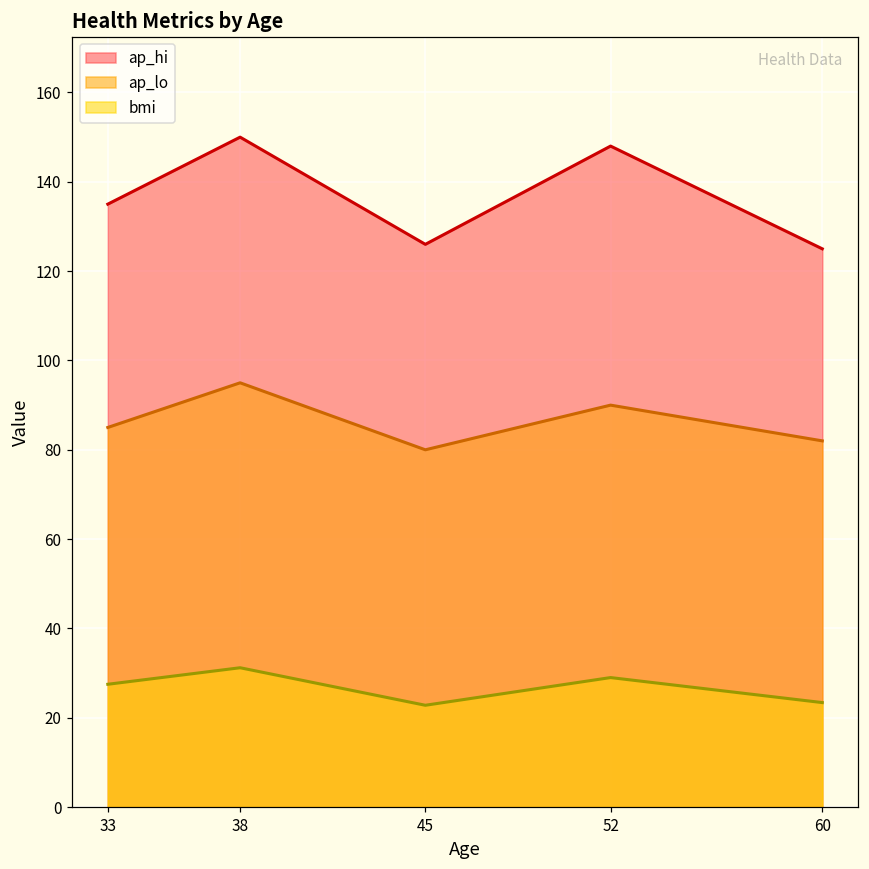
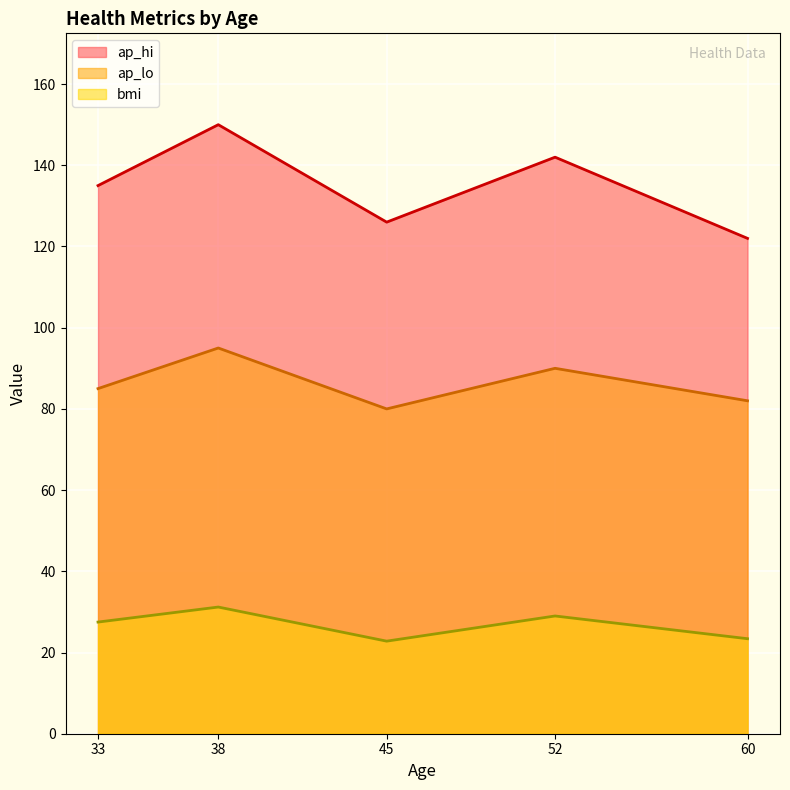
ap_hi, 52: 148 -> 142
ap_hi, 60: 125 -> 122
